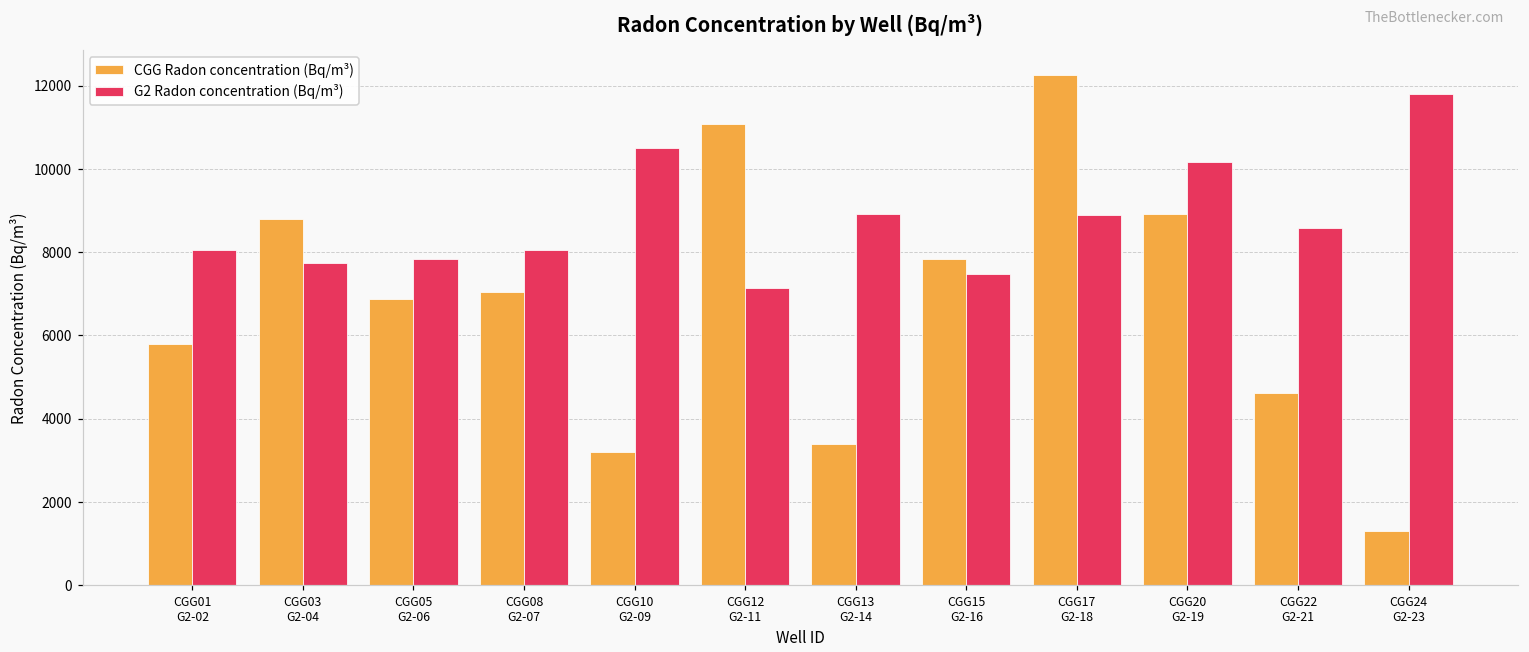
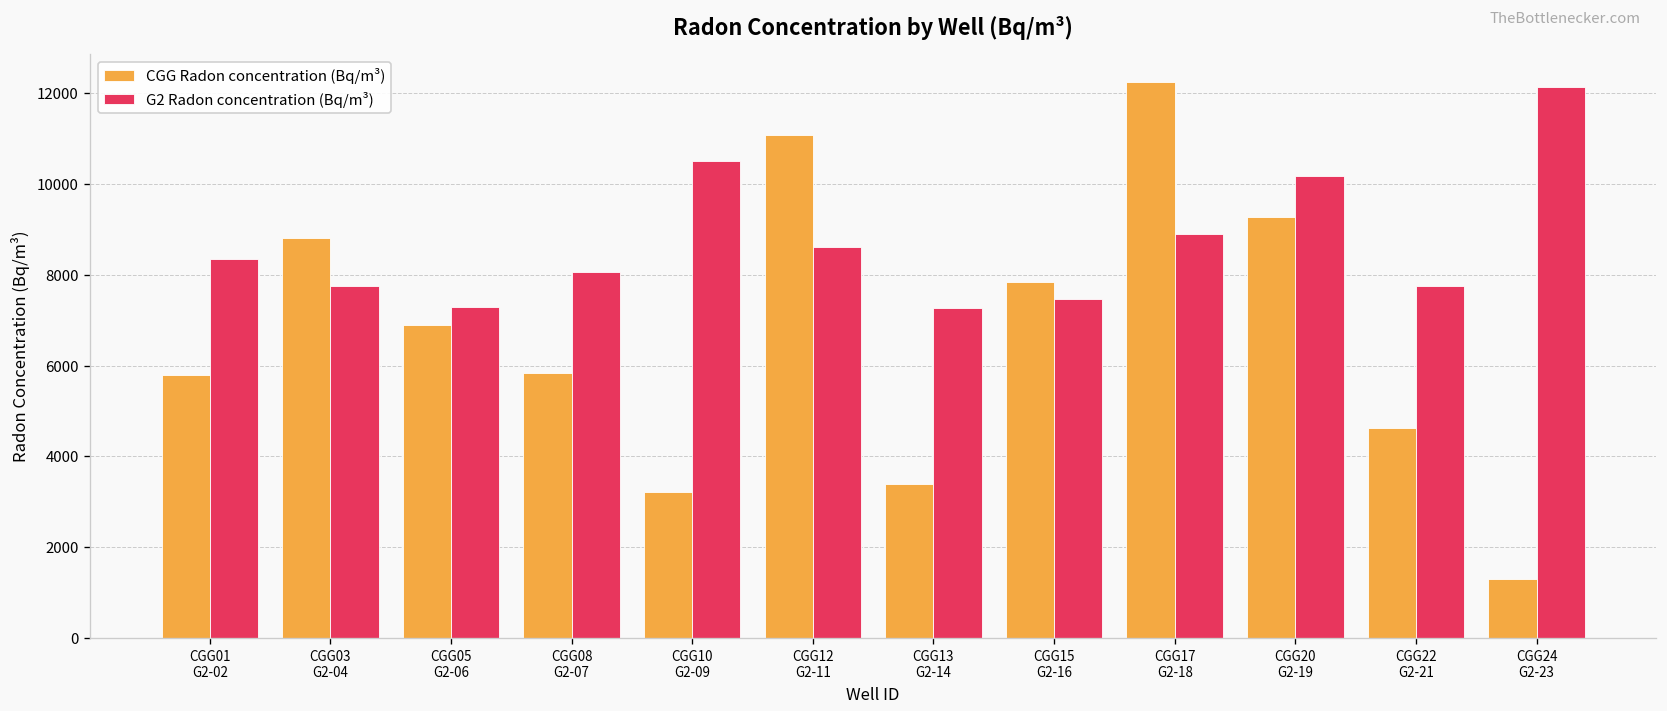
G2 Radon concentration (Bq/m³), CGG01 G2-02: 8100 -> 8300
G2 Radon concentration (Bq/m³), CGG05 G2-06: 7800 -> 7300
CGG Radon concentration (Bq/m³), CGG08 G2-07: 7000 -> 5800
G2 Radon concentration (Bq/m³), CGG12 G2-11: 7100 -> 8600
G2 Radon concentration (Bq/m³), CGG13 G2-14: 8900 -> 7300
CGG Radon concentration (Bq/m³), CGG20 G2-19: 8900 -> 9300
G2 Radon concentration (Bq/m³), CGG22 G2-21: 8600 -> 7700
G2 Radon concentration (Bq/m³), CGG24 G2-23: 11800 -> 12100
